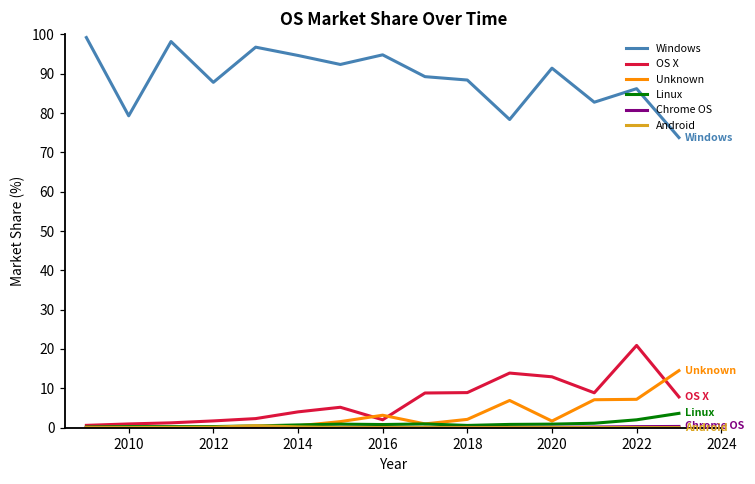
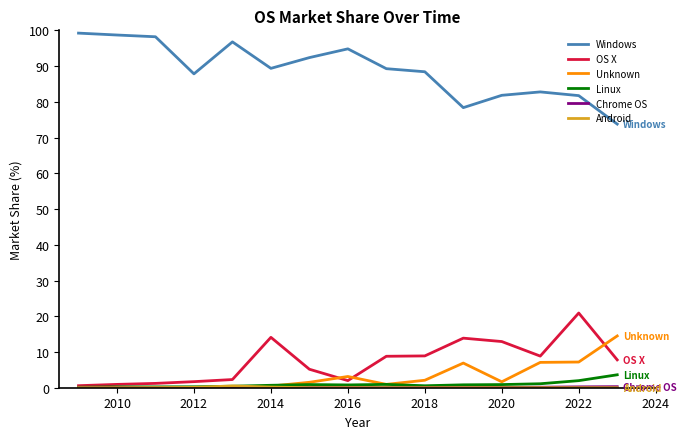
Windows, 2010: 79 -> 99
Windows, 2014: 95 -> 89
OS X, 2014: 4 -> 14
Windows, 2020: 91 -> 82
Windows, 2022: 86 -> 82
